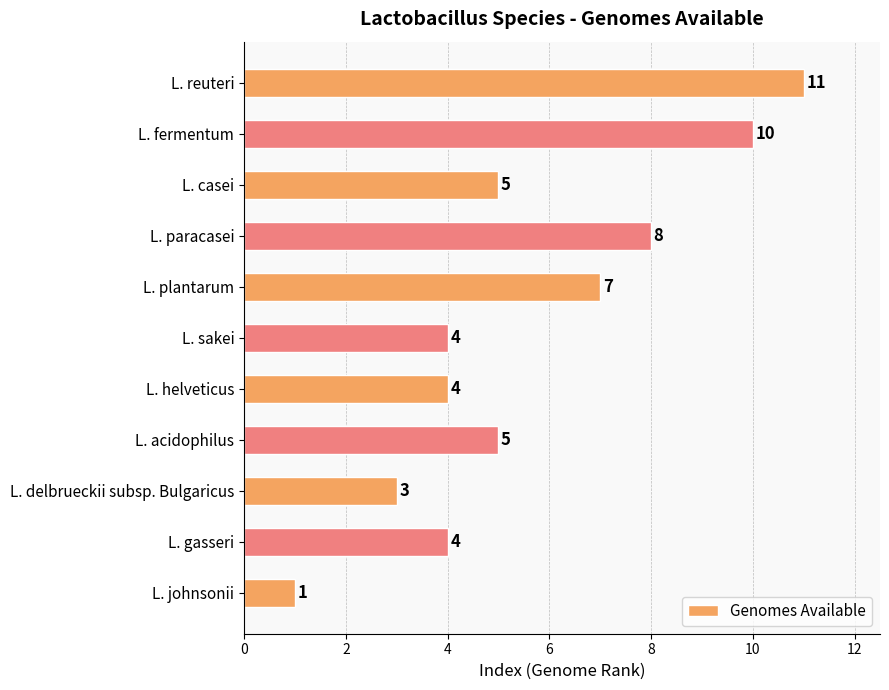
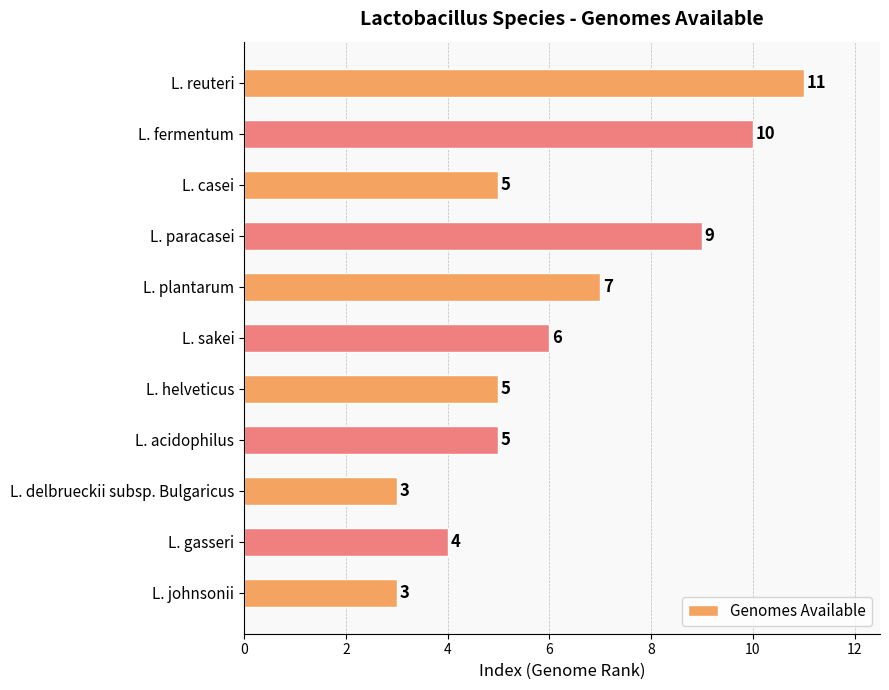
L. paracasei: 8 -> 9
L. sakei: 4 -> 6
L. helveticus: 4 -> 5
L. johnsonii: 1 -> 3
